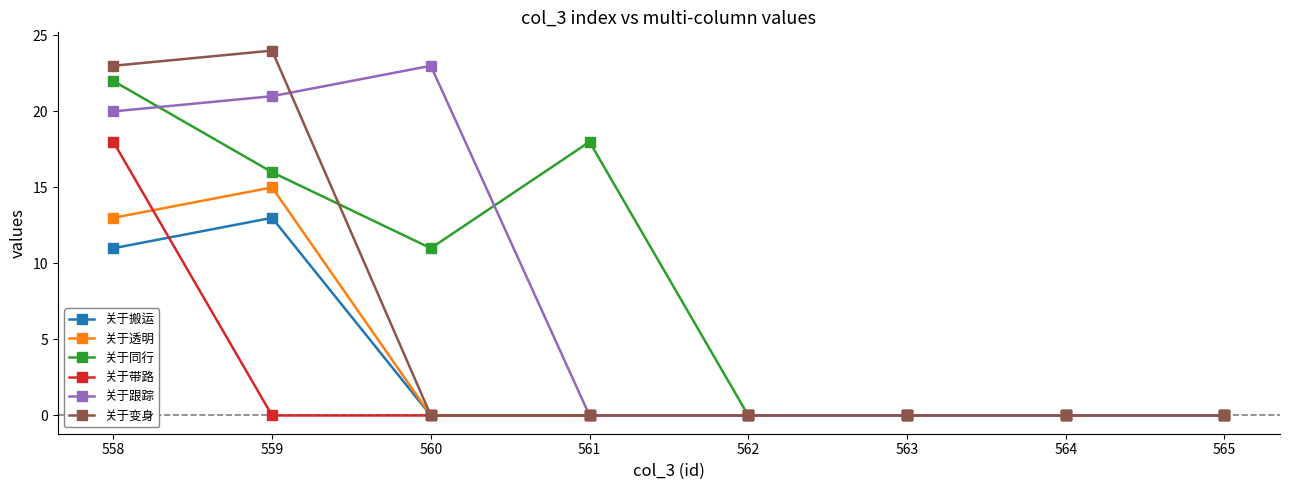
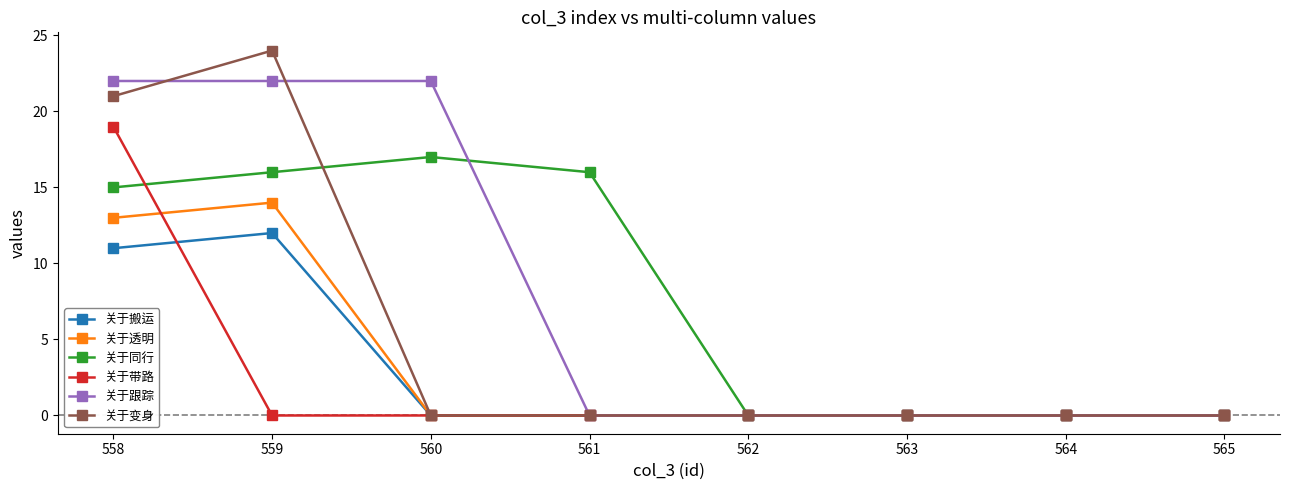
关于同行, 558: 22 -> 15
关于带路, 558: 18 -> 19
关于跟踪, 558: 20 -> 22
关于变身, 558: 23 -> 21
关于搬运, 559: 13 -> 12
关于透明, 559: 15 -> 14
关于跟踪, 559: 21 -> 22
关于同行, 560: 11 -> 17
关于跟踪, 560: 23 -> 22
关于同行, 561: 18 -> 16
